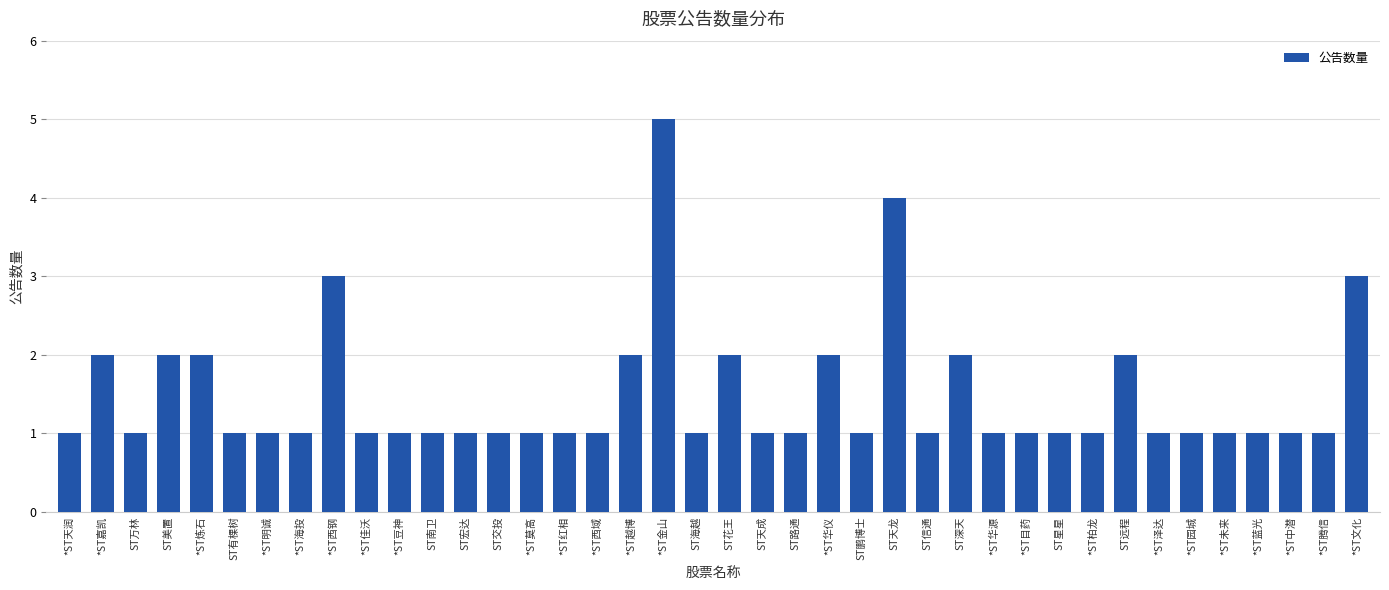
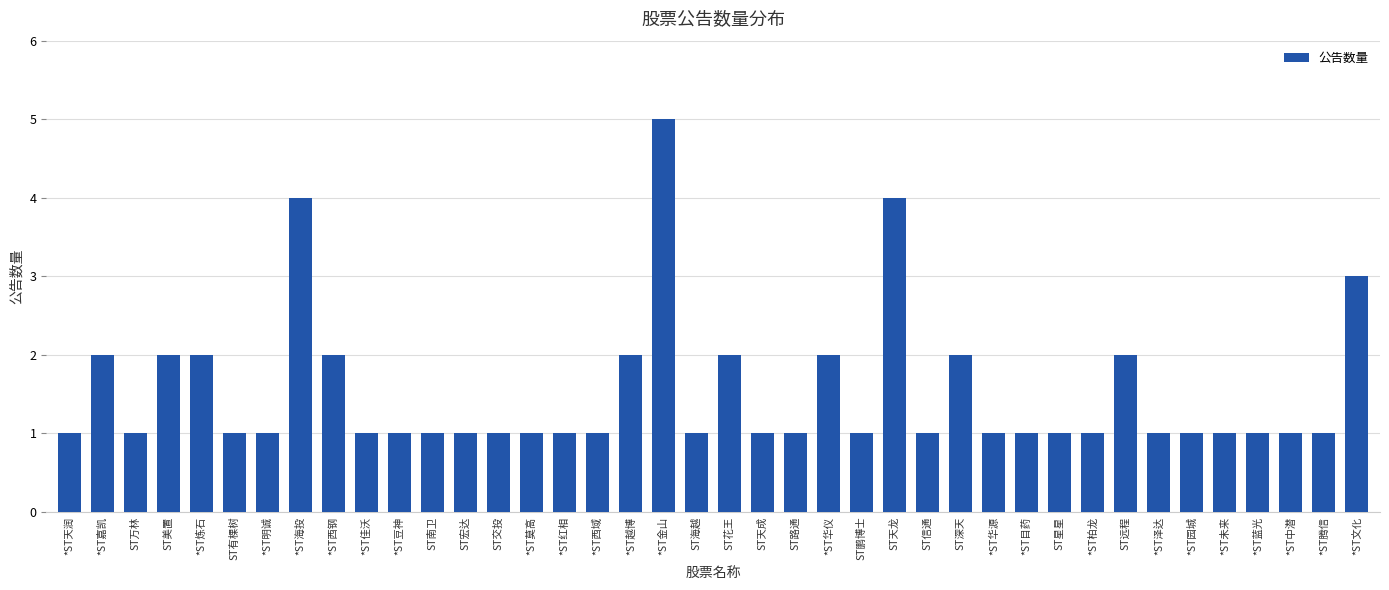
*ST海投: 1 -> 4
*ST西钢: 3 -> 2
